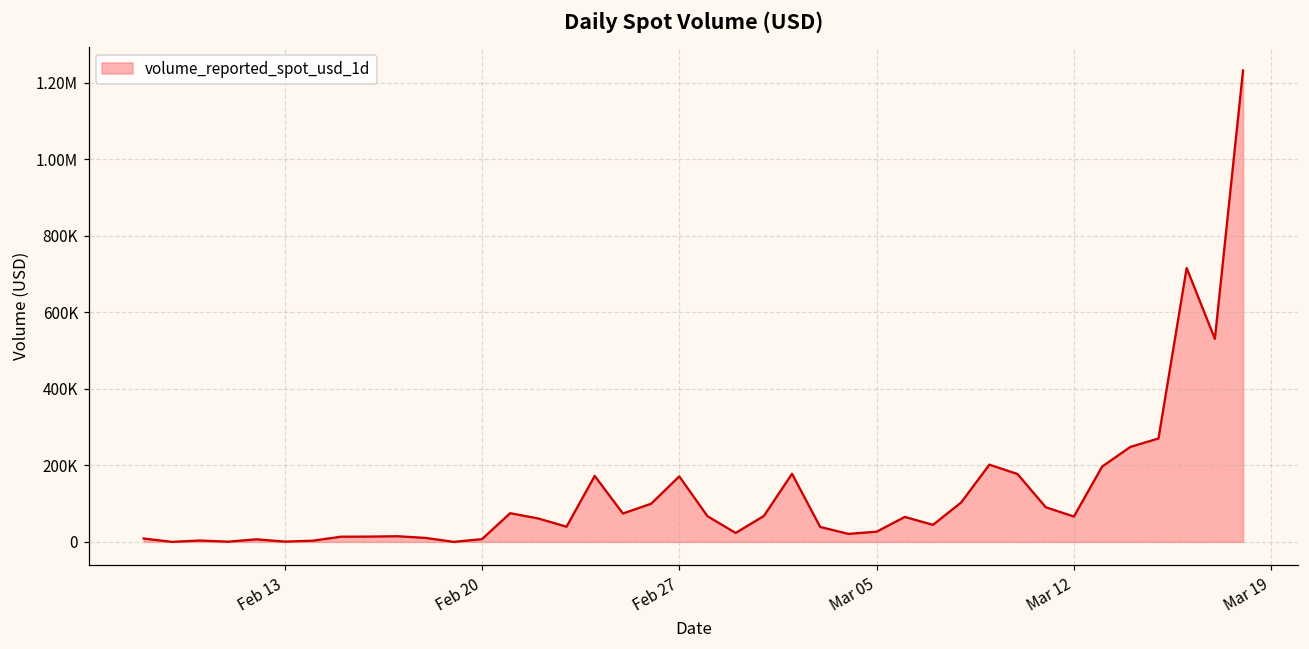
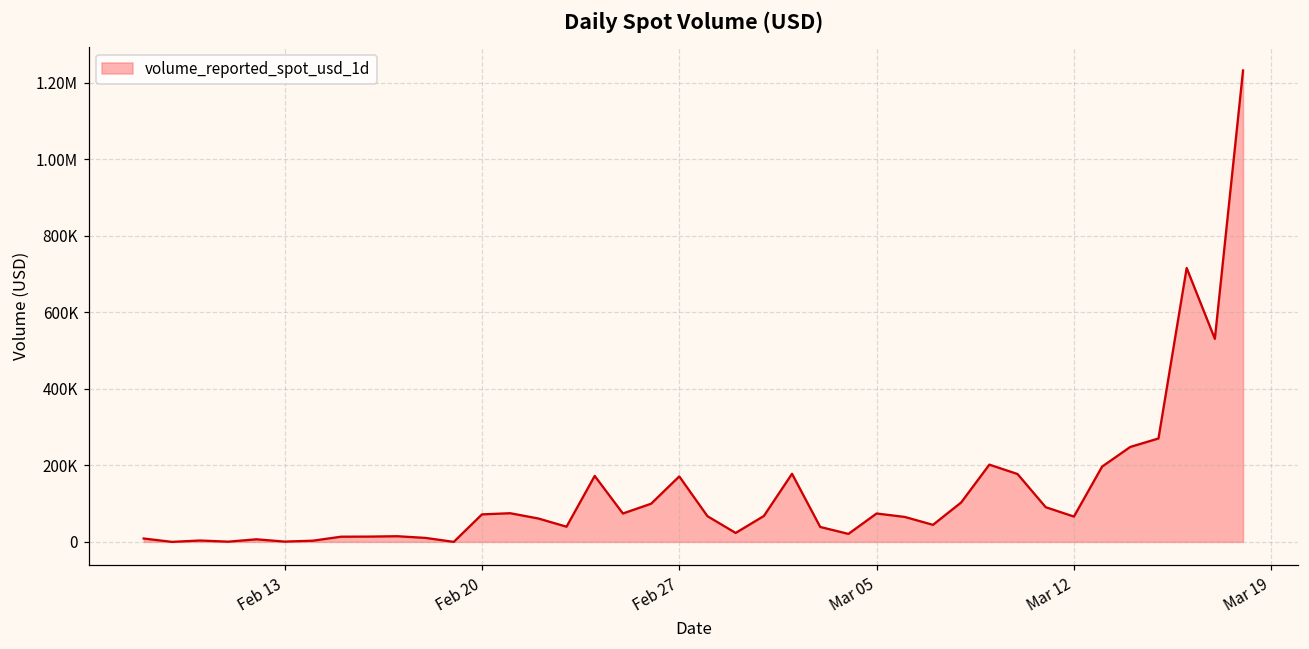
Feb 20: 10000 -> 70000
Mar 05: 30000 -> 70000
